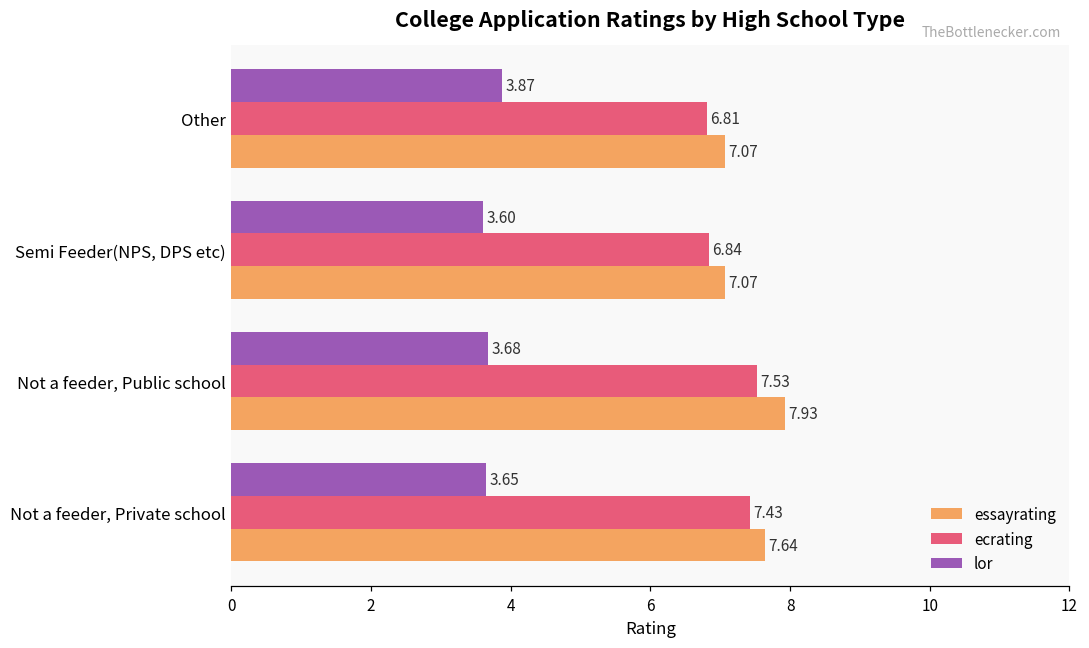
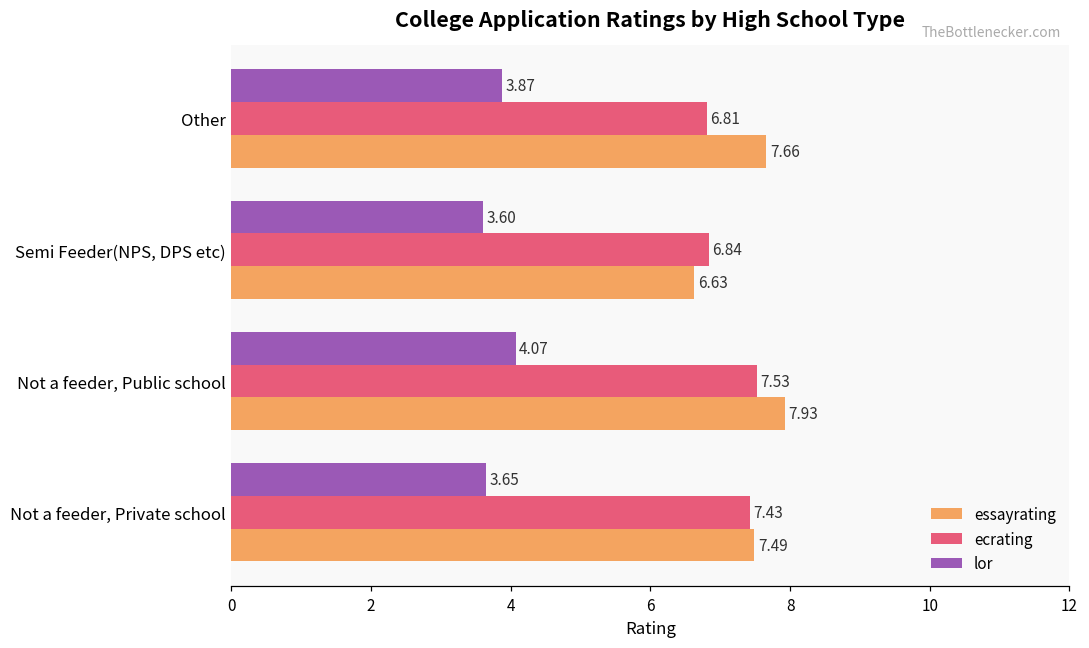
essayrating, Other: 7.07 -> 7.66
essayrating, Semi Feeder(NPS, DPS etc): 7.07 -> 6.63
lor, Not a feeder, Public school: 3.68 -> 4.07
essayrating, Not a feeder, Private school: 7.64 -> 7.49
